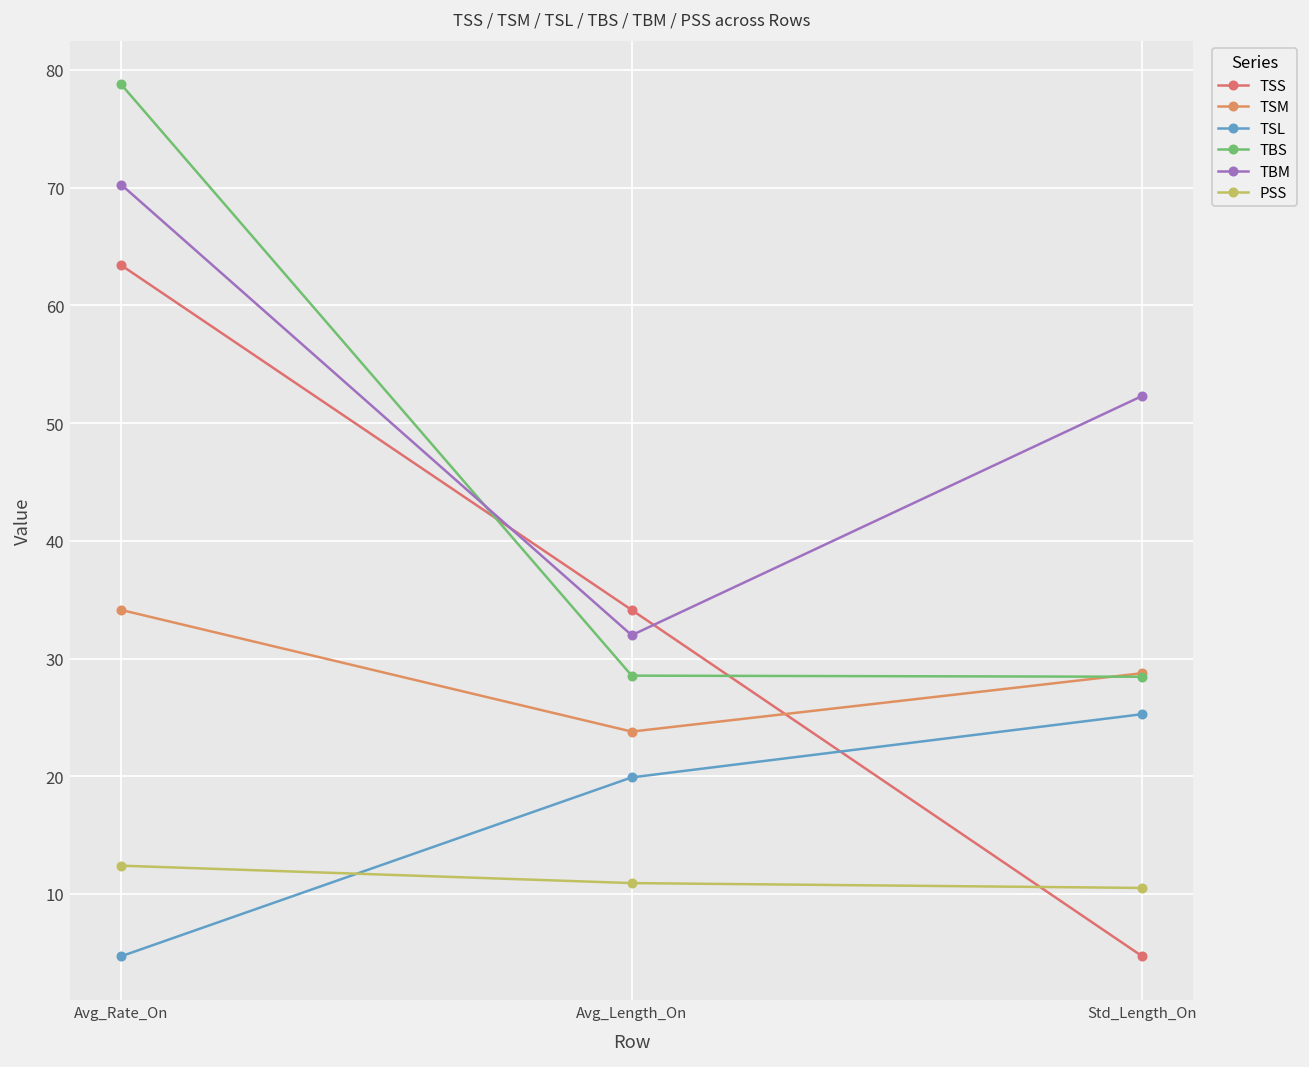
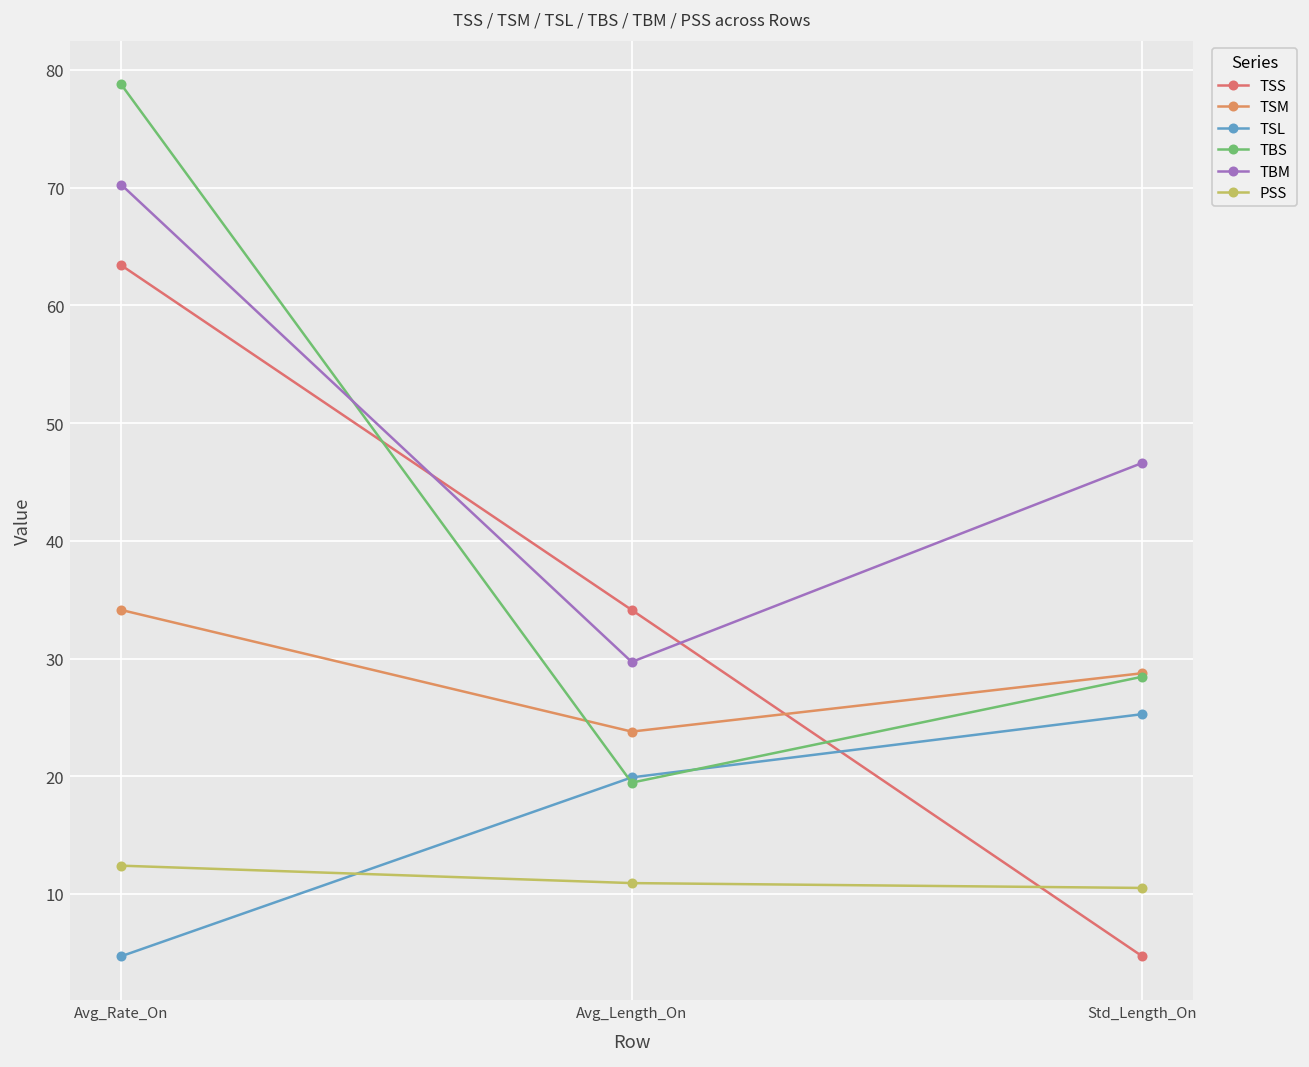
TBS, Avg_Length_On: 29 -> 19
TBM, Avg_Length_On: 32 -> 30
TBM, Std_Length_On: 52 -> 47
